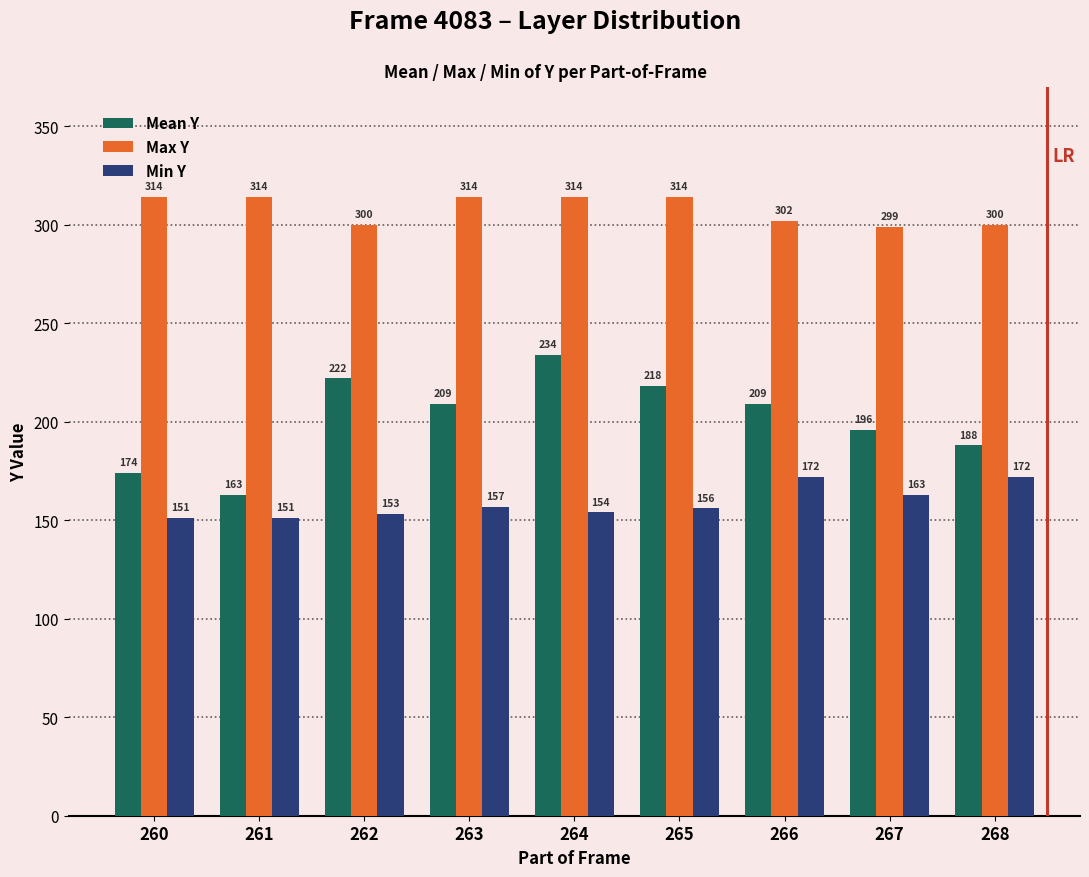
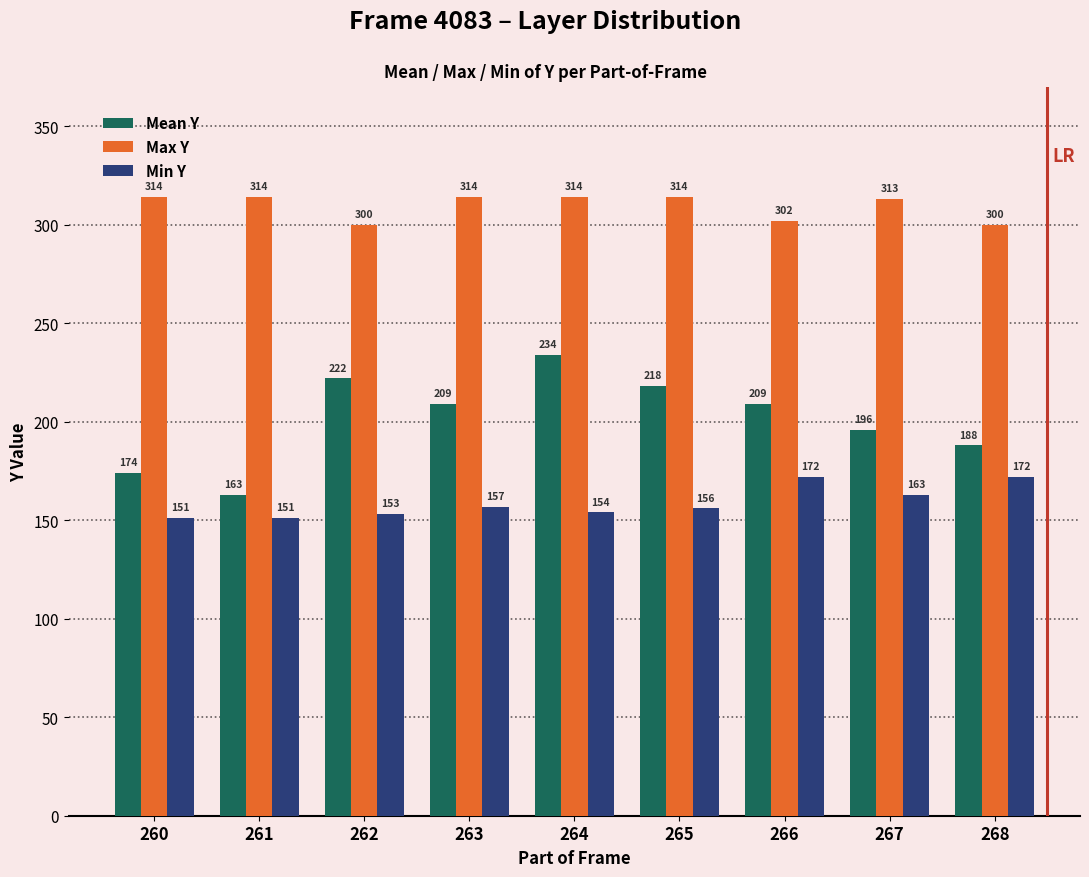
Max Y, 267: 299 -> 313
